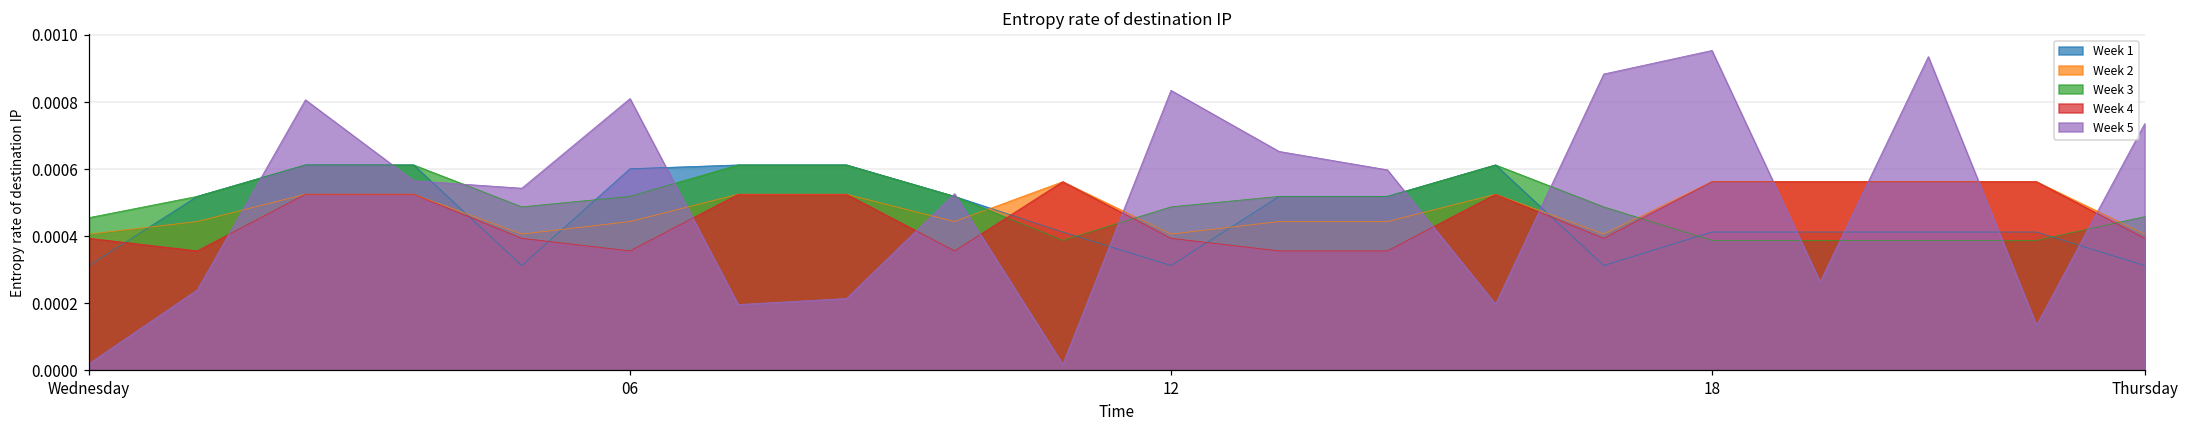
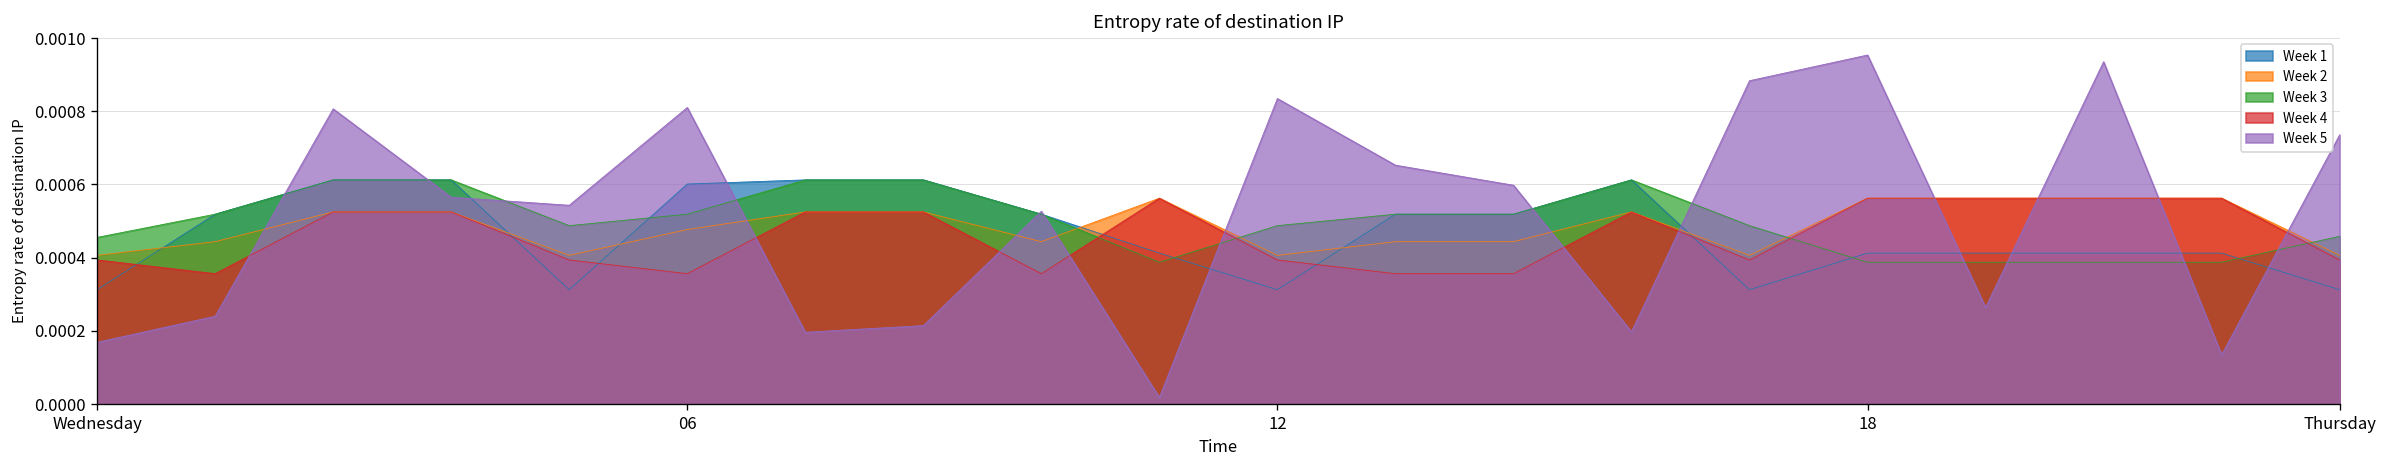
Week 5, Wednesday: 0.00002 -> 0.00017
Week 2, 06: 0.00044 -> 0.00048
